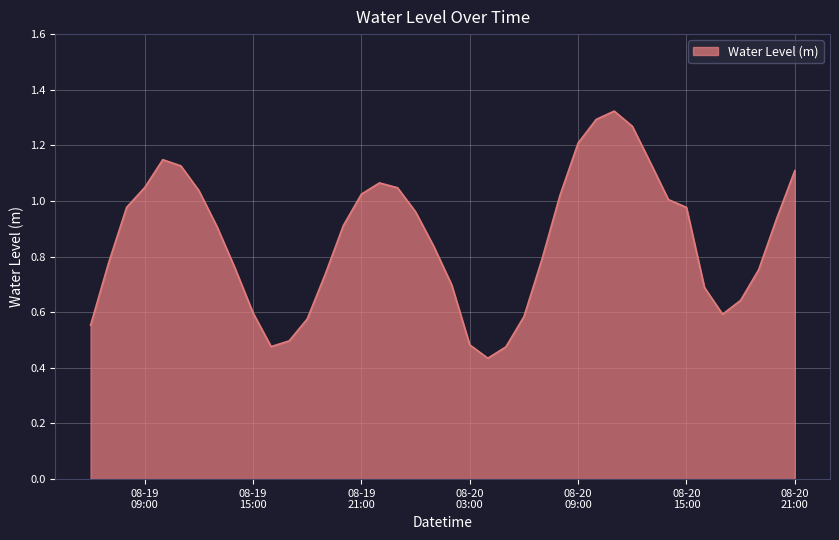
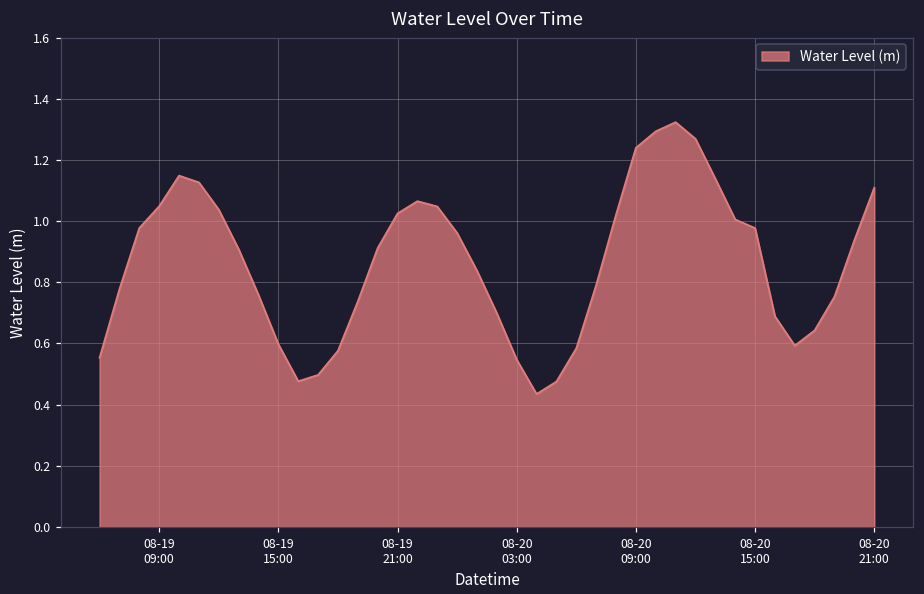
08-20 03:00: 0.48 -> 0.55
08-20 09:00: 1.21 -> 1.24
